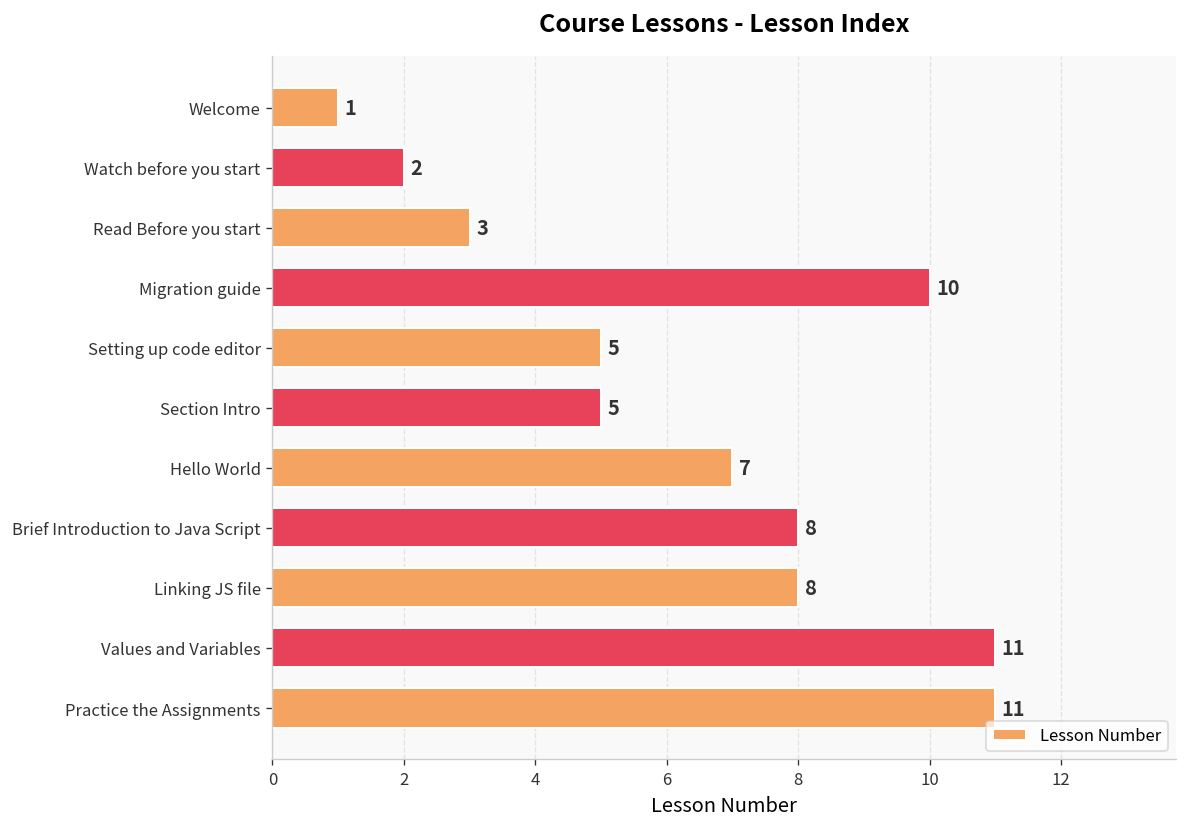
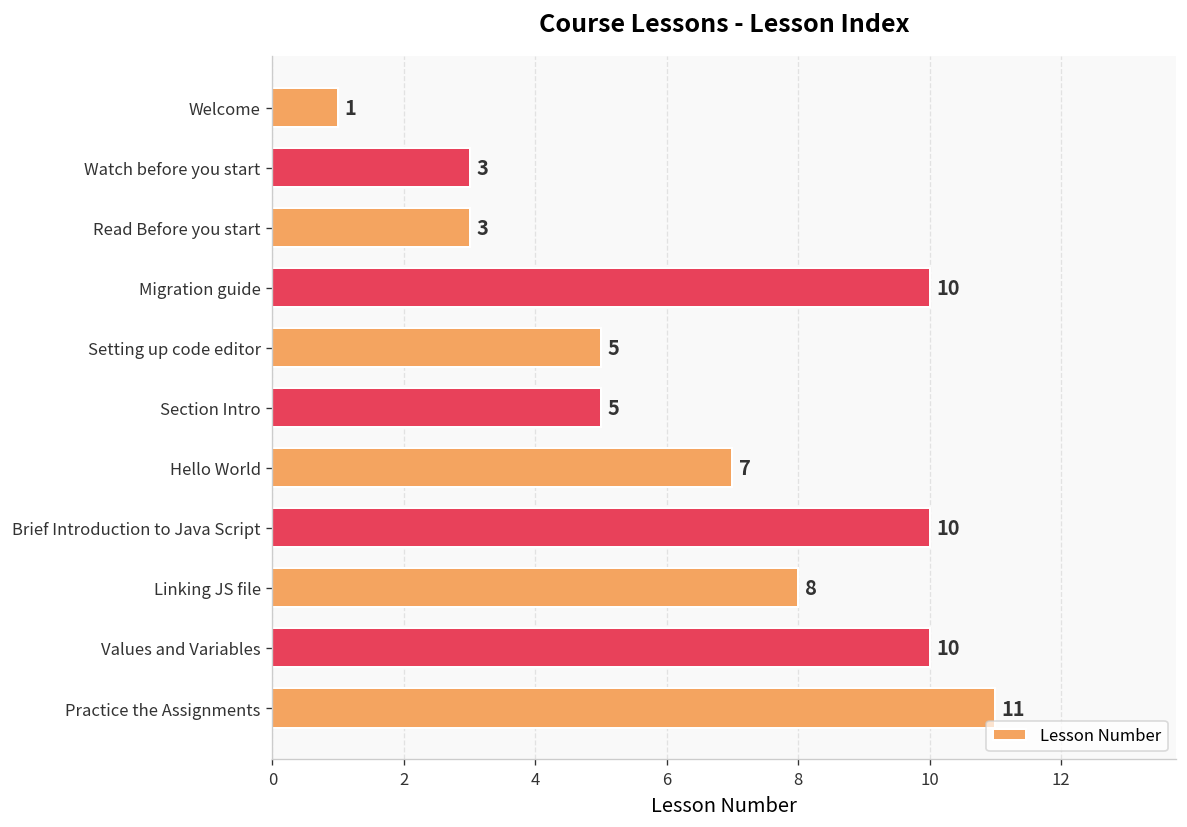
Watch before you start: 2 -> 3
Brief Introduction to Java Script: 8 -> 10
Values and Variables: 11 -> 10
